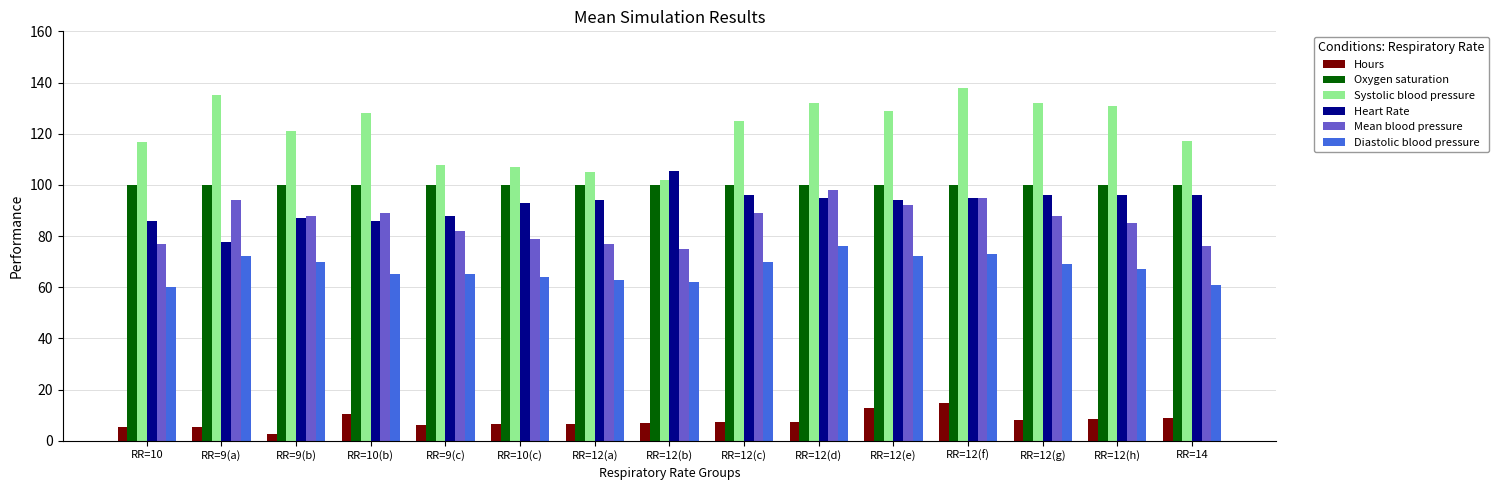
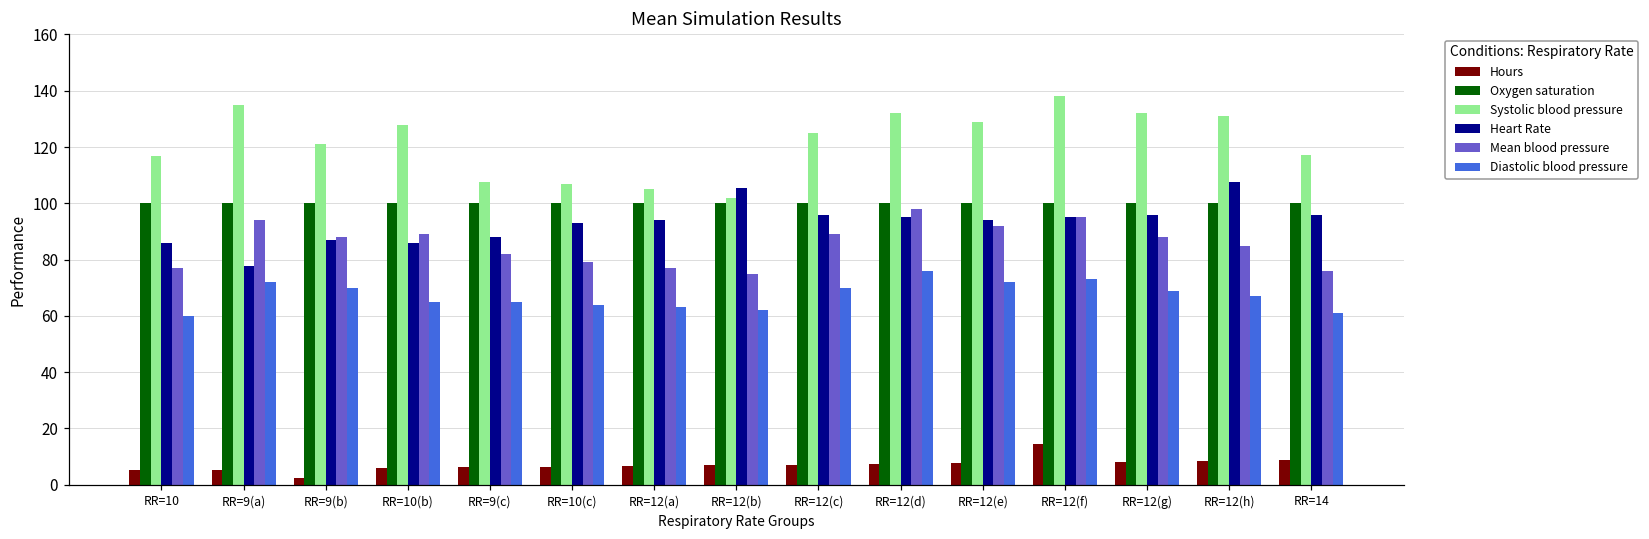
Hours, RR=10(b): 10 -> 6
Hours, RR=12(e): 13 -> 8
Heart Rate, RR=12(h): 96 -> 108
